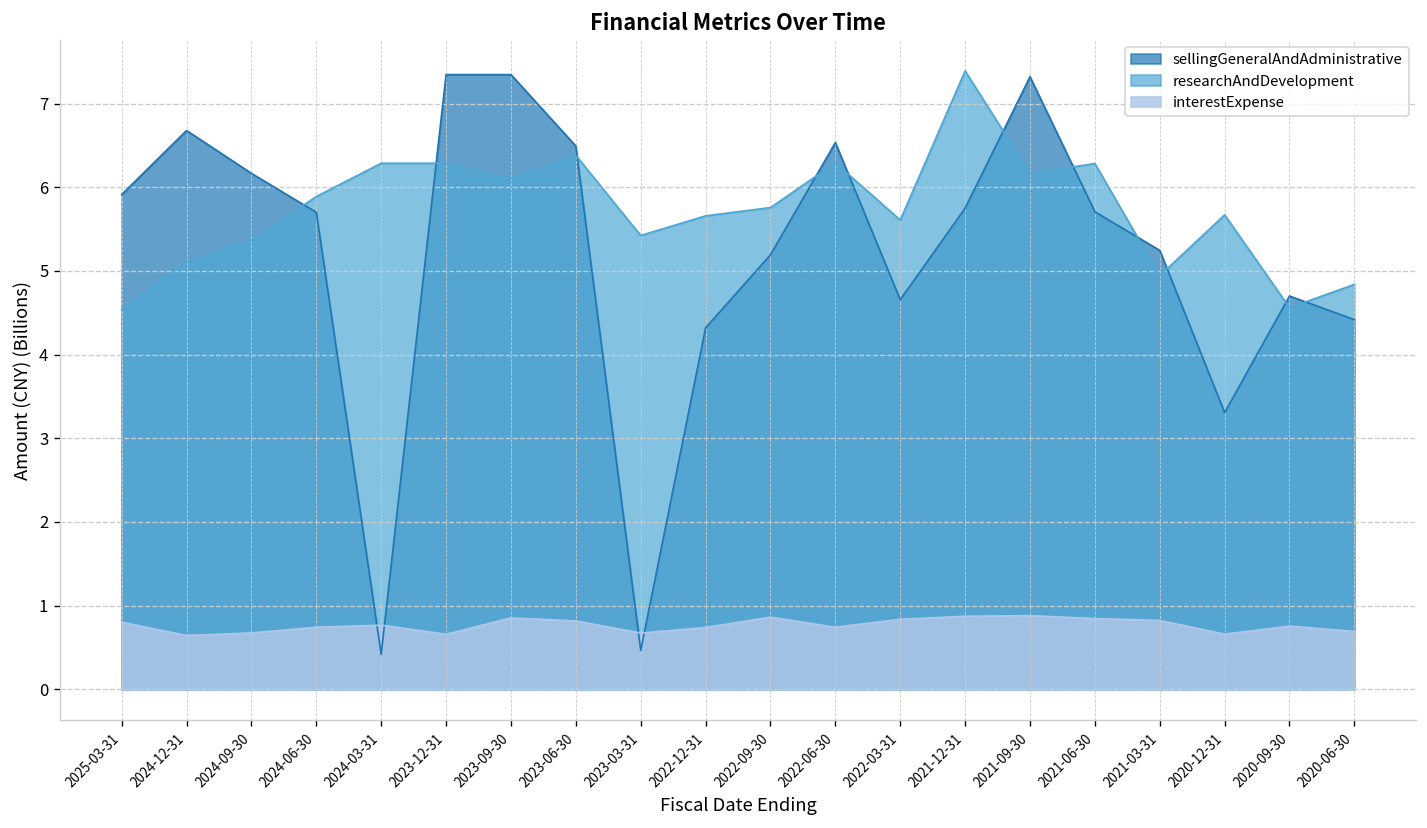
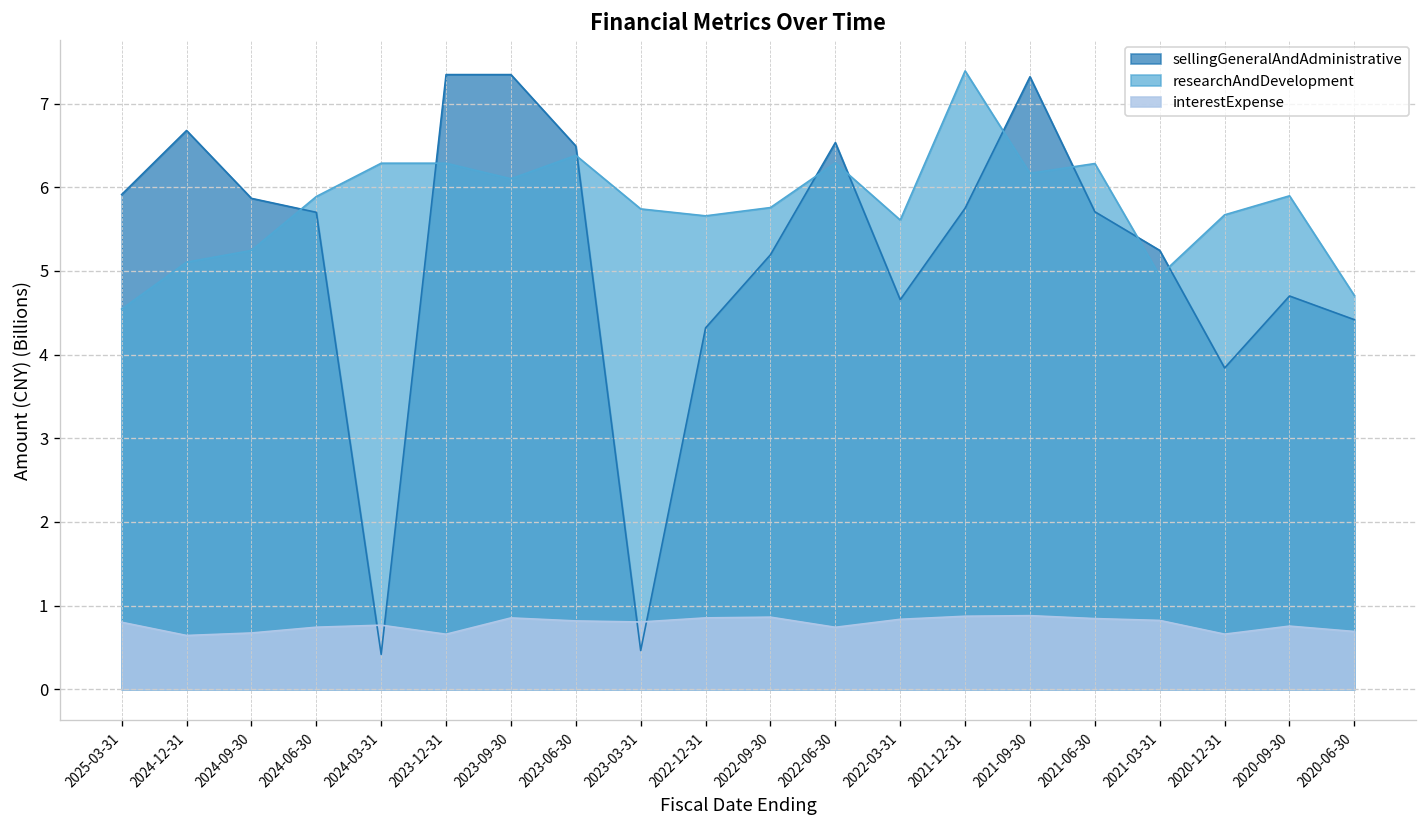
sellingGeneralAndAdministrative, 2024-09-30: 6.2 -> 5.9
researchAndDevelopment, 2024-09-30: 5.4 -> 5.2
researchAndDevelopment, 2023-03-31: 5.4 -> 5.7
interestExpense, 2023-03-31: 0.7 -> 0.8
interestExpense, 2022-12-31: 0.7 -> 0.9
sellingGeneralAndAdministrative, 2020-12-31: 3.3 -> 3.8
researchAndDevelopment, 2020-09-30: 4.6 -> 5.9
researchAndDevelopment, 2020-06-30: 4.8 -> 4.7
